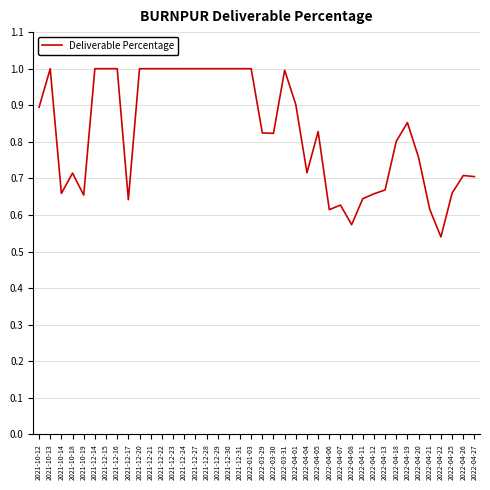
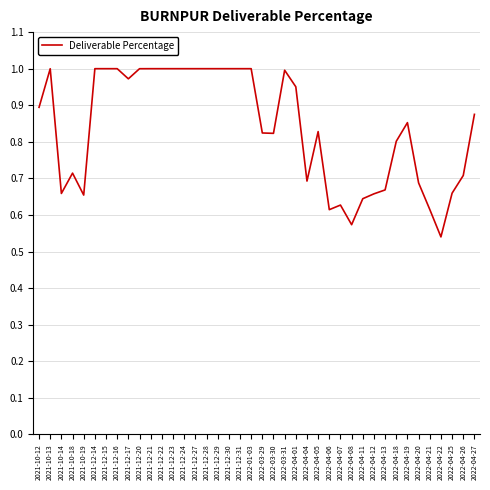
2021-12-17: 0.64 -> 0.97
2022-04-01: 0.90 -> 0.95
2022-04-04: 0.72 -> 0.69
2022-04-20: 0.76 -> 0.69
2022-04-27: 0.70 -> 0.88
